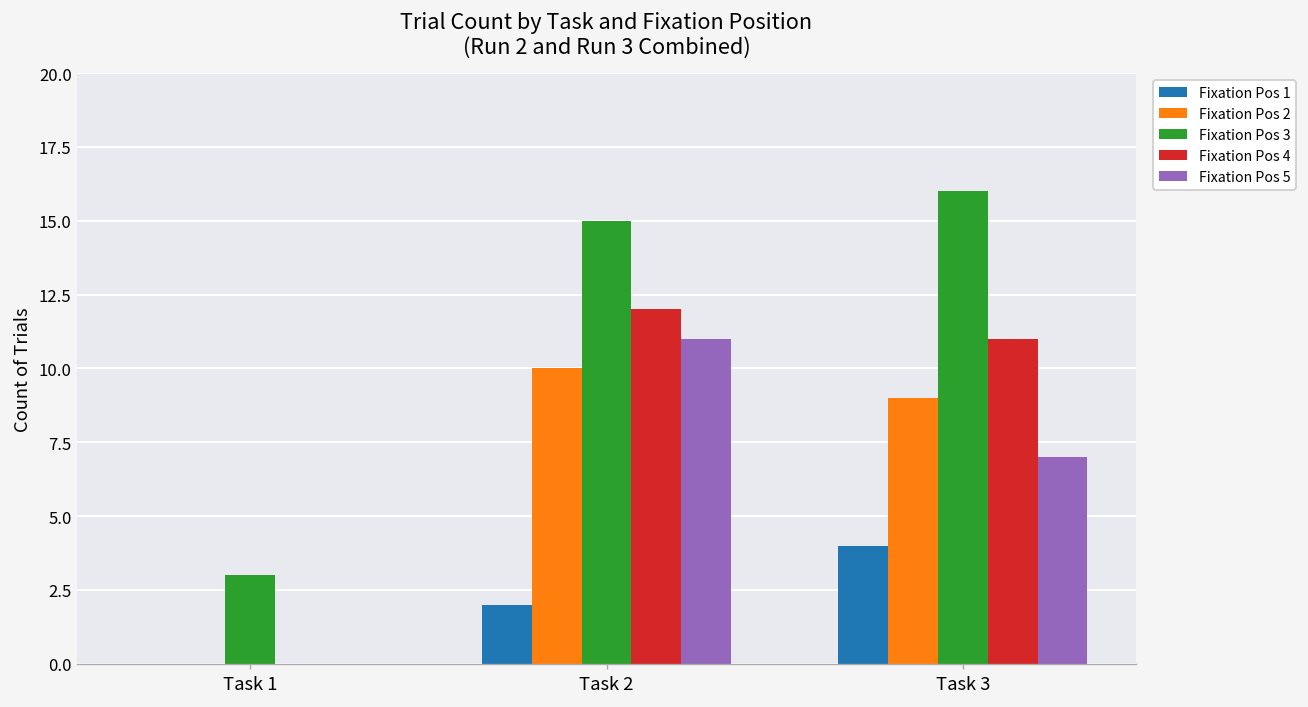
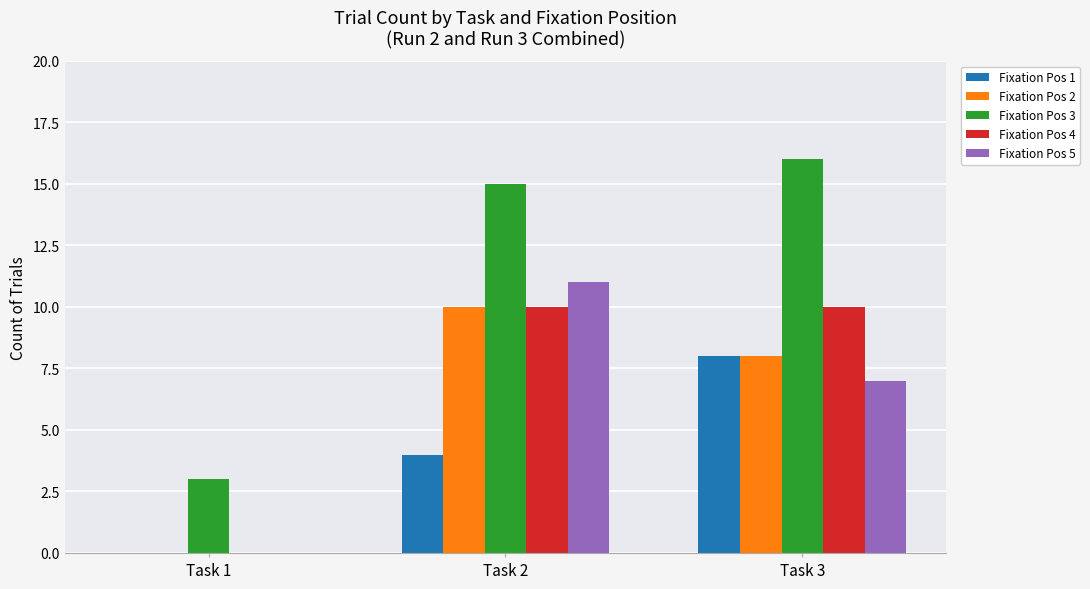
Fixation Pos 1, Task 2: 2 -> 4
Fixation Pos 4, Task 2: 12 -> 10
Fixation Pos 1, Task 3: 4 -> 8
Fixation Pos 2, Task 3: 9 -> 8
Fixation Pos 4, Task 3: 11 -> 10
